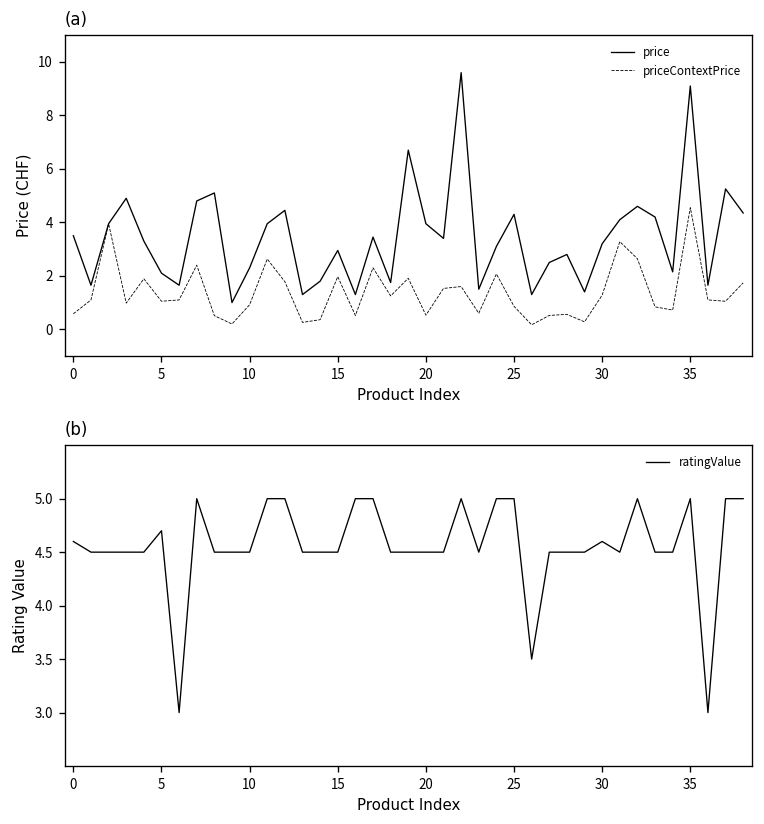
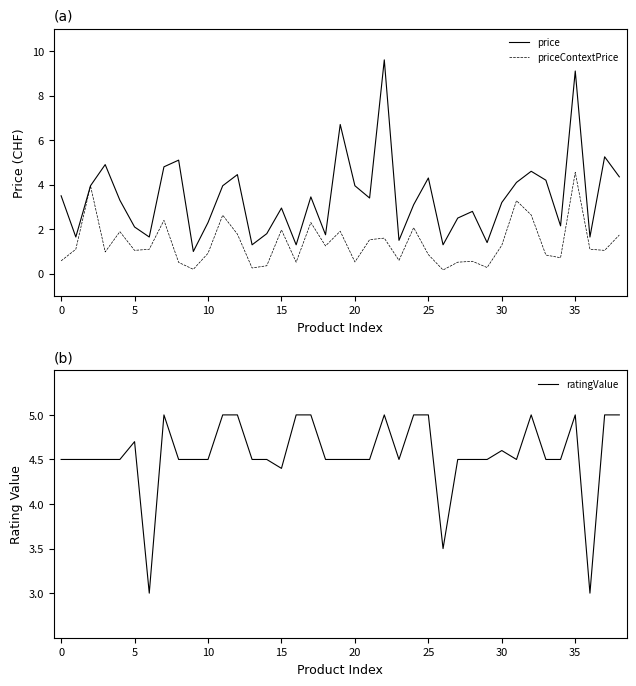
(b), 0: 4.6 -> 4.5
(b), 15: 4.5 -> 4.4
